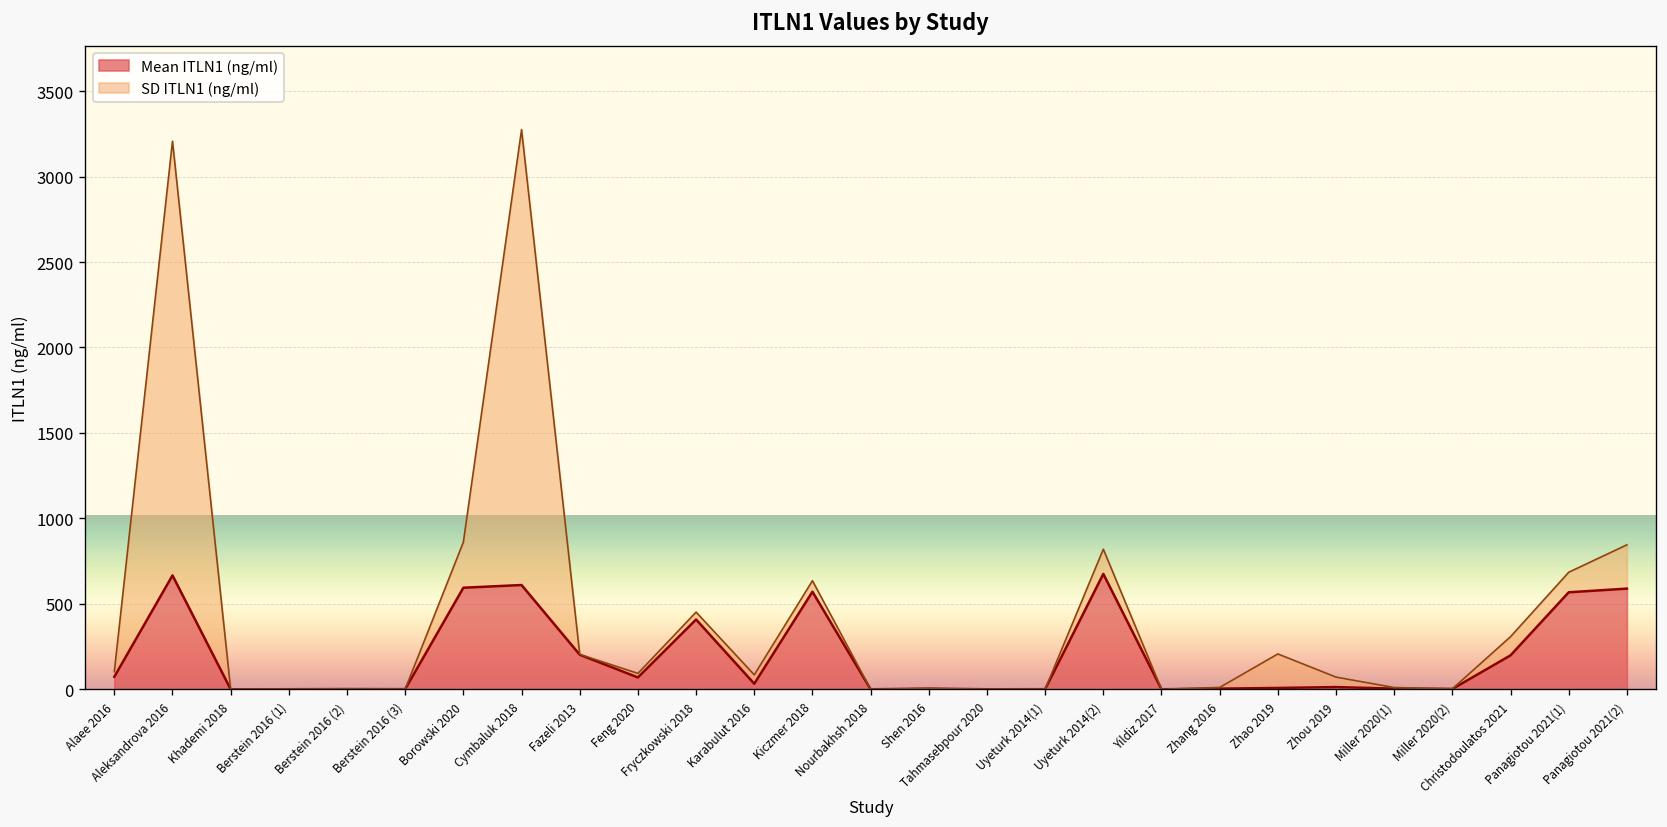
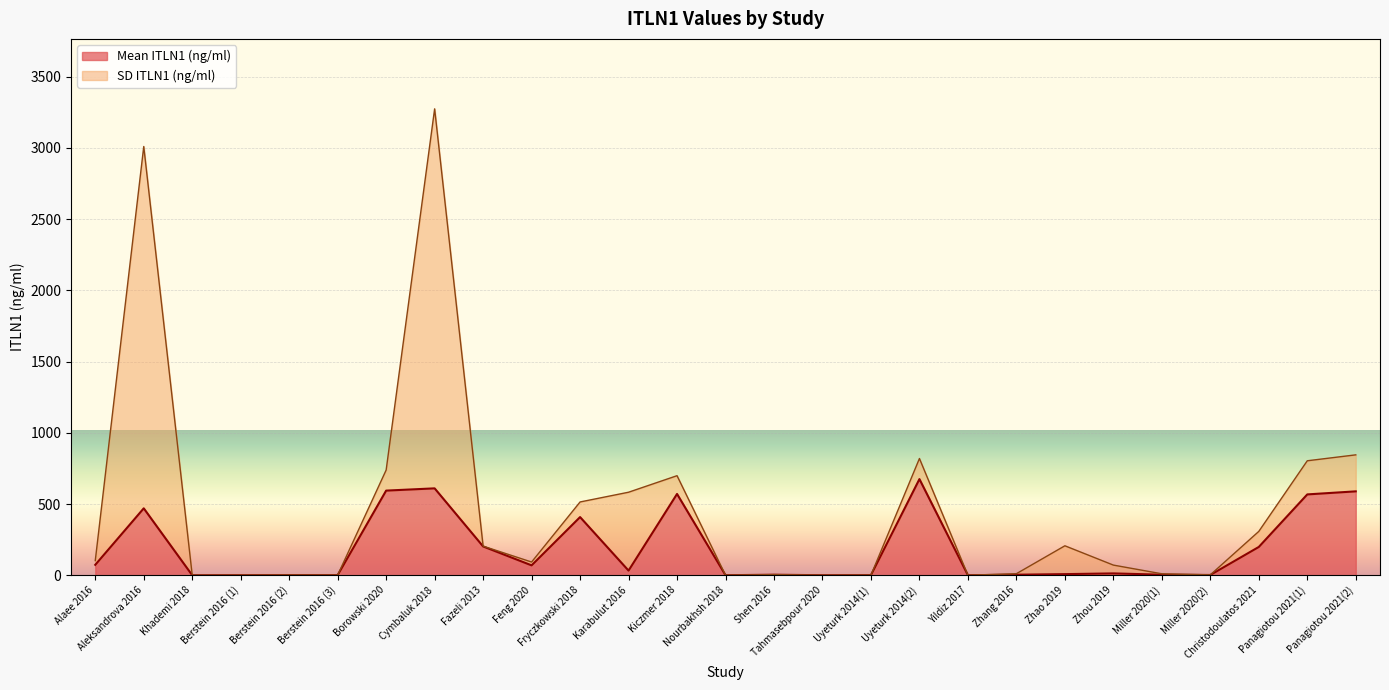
Mean ITLN1 (ng/ml), Aleksandrova 2016: 670 -> 470
SD ITLN1 (ng/ml), Borowski 2020: 270 -> 140
SD ITLN1 (ng/ml), Fryczkowski 2018: 40 -> 110
SD ITLN1 (ng/ml), Karabulut 2016: 50 -> 550
SD ITLN1 (ng/ml), Kiczmer 2018: 60 -> 130
SD ITLN1 (ng/ml), Panagiotou 2021(1): 120 -> 240
